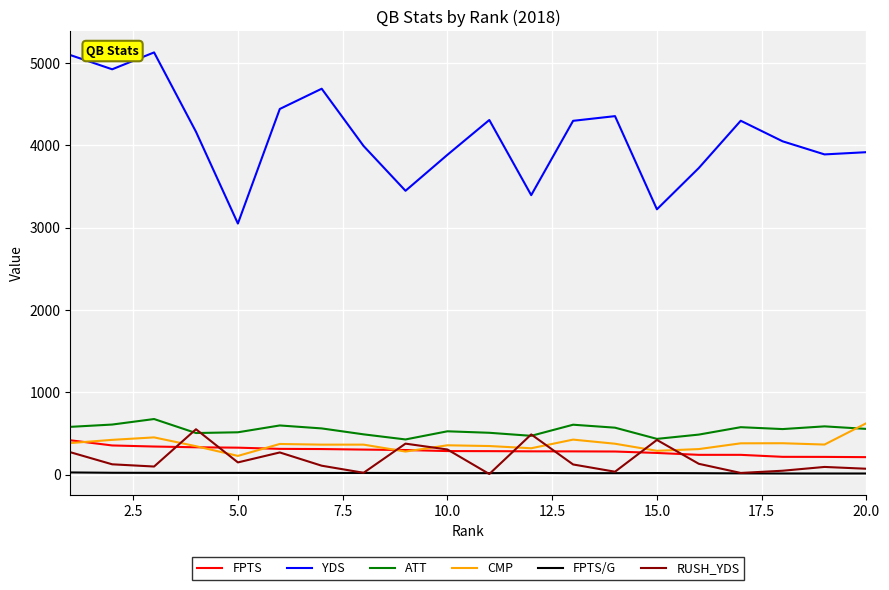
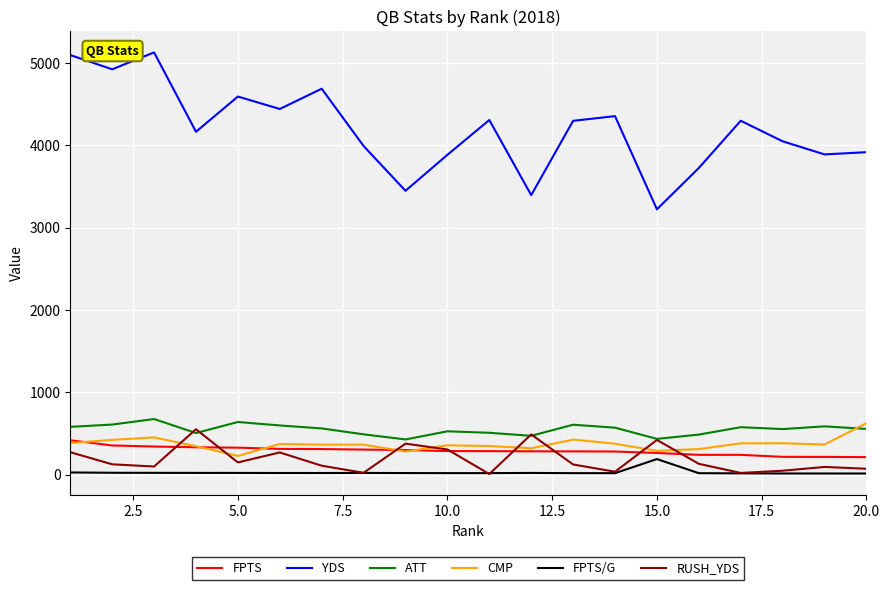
YDS, 5.0: 3100 -> 4600
ATT, 5.0: 500 -> 600
FPTS/G, 15.0: 0 -> 200
